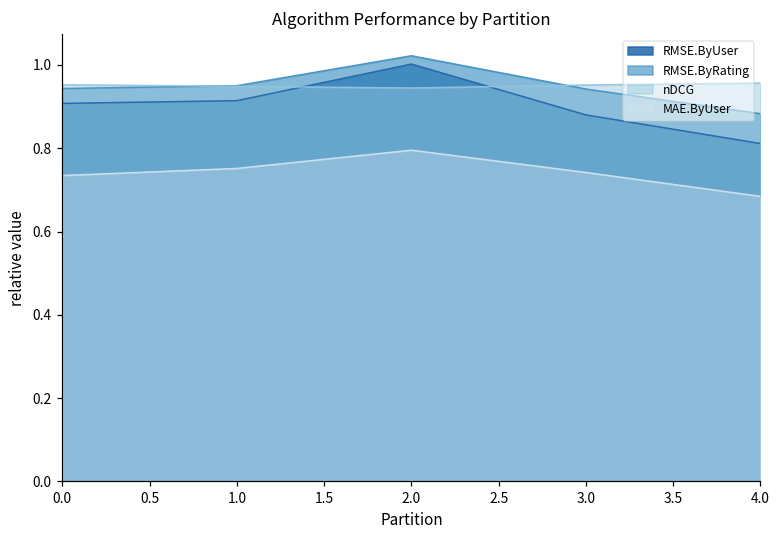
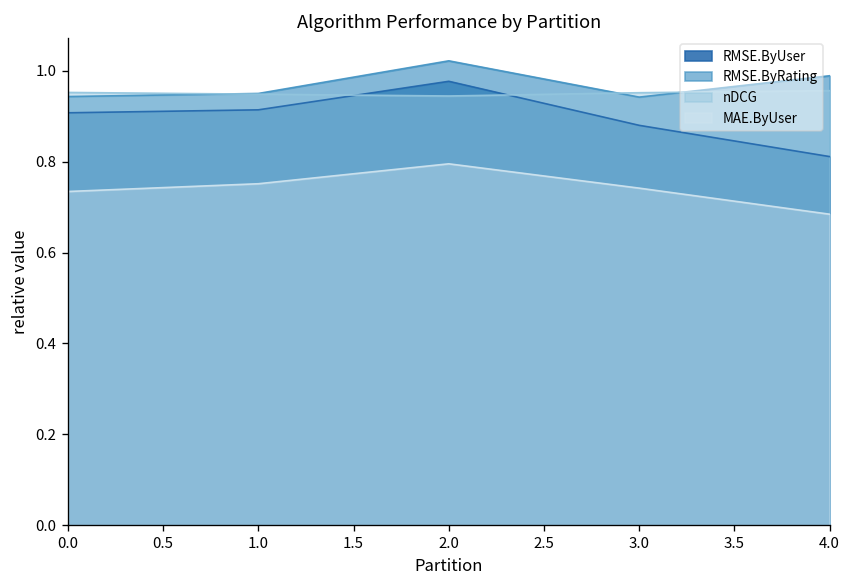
RMSE.ByUser, 2.0: 1.00 -> 0.98
RMSE.ByRating, 4.0: 0.88 -> 0.99
